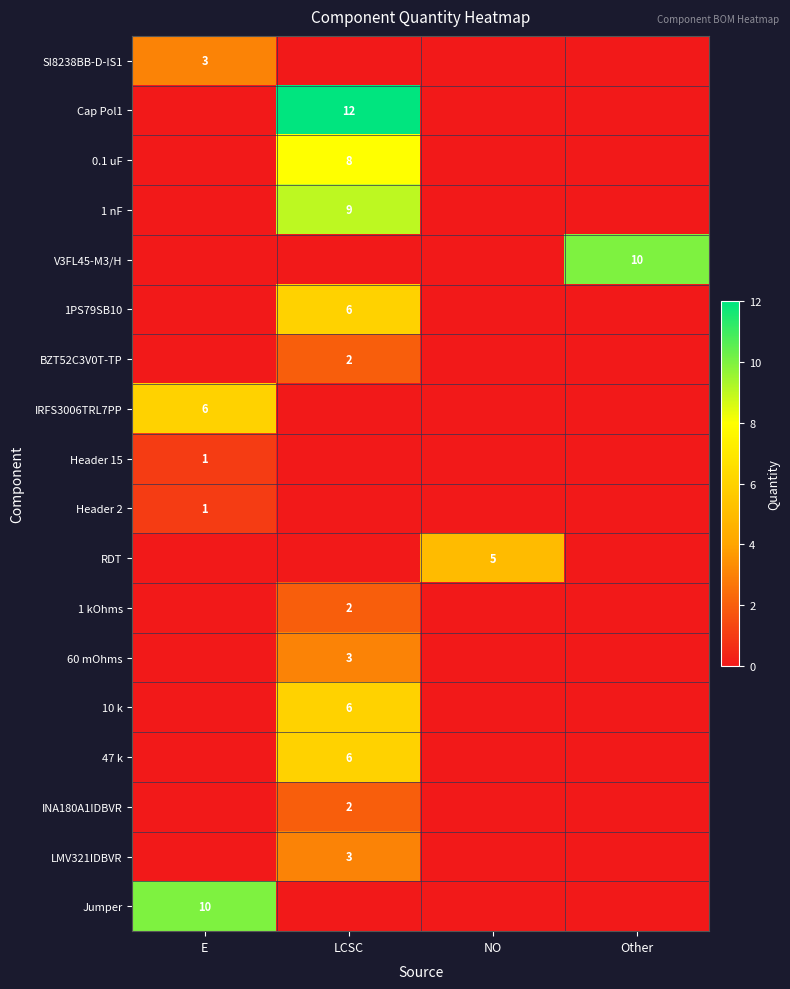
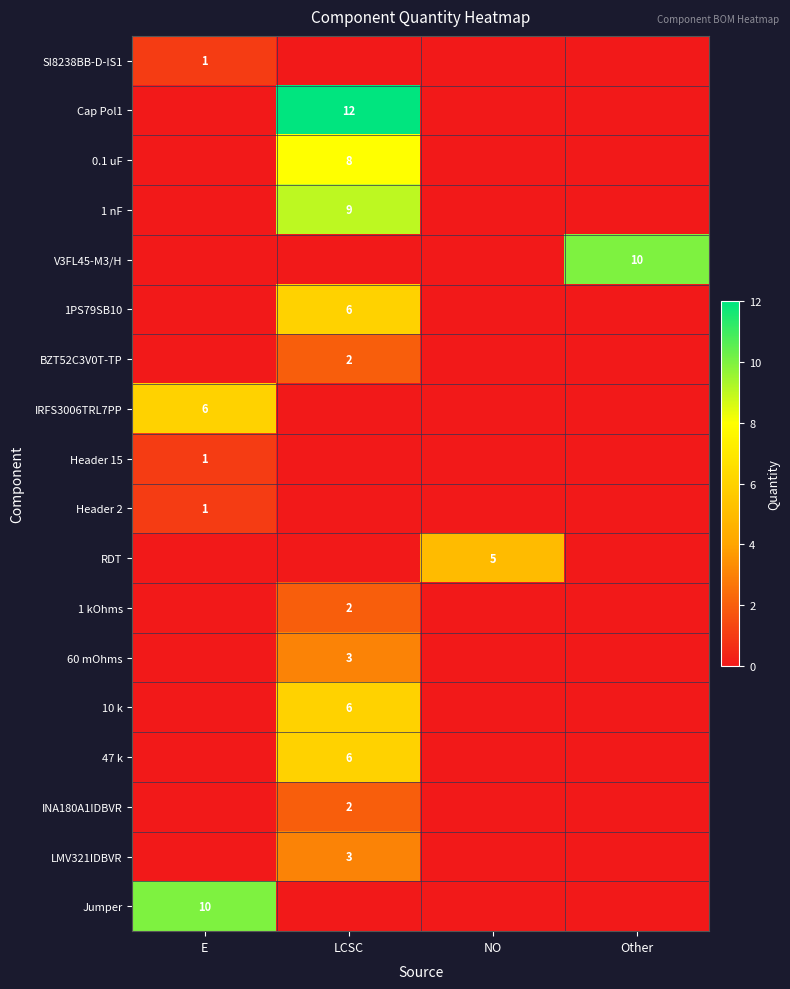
SI8238BB-D-IS1, E: 3 -> 1
